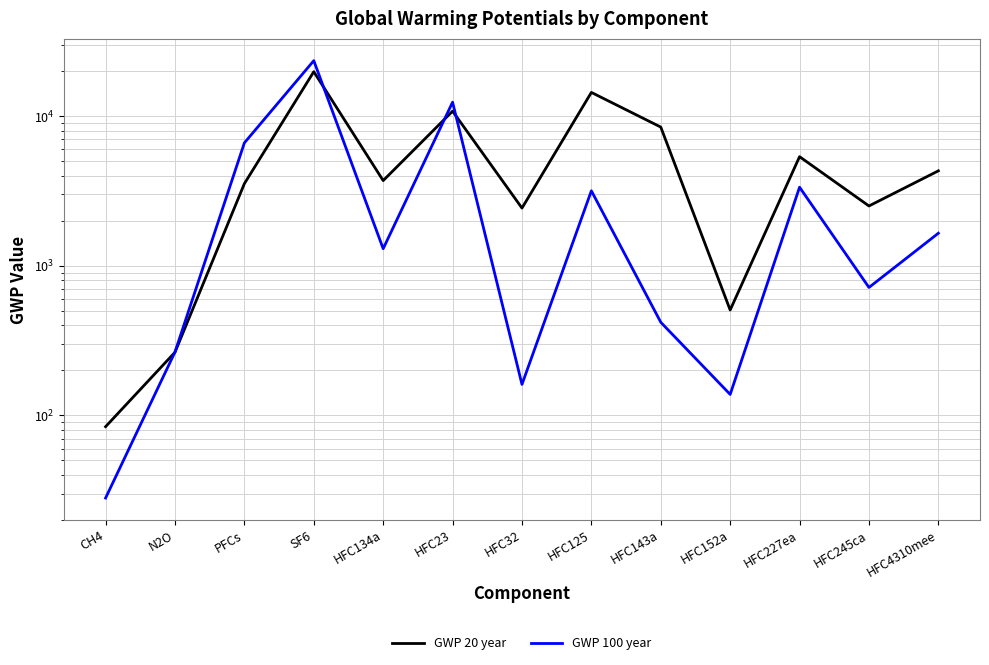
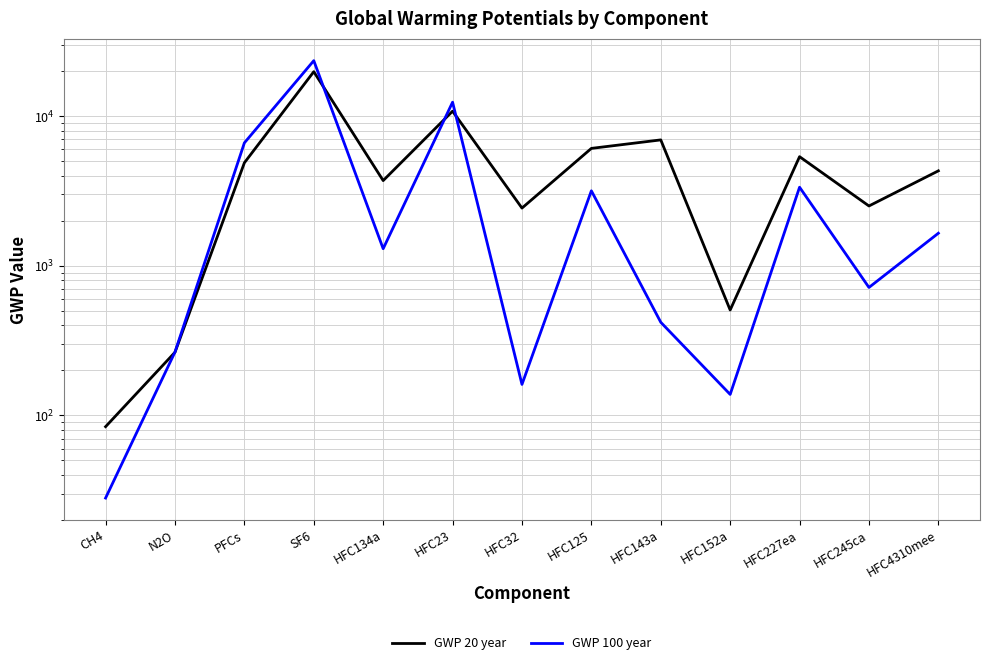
GWP 20 year, PFCs: 3500 -> 4900
GWP 20 year, HFC125: 14000 -> 6100
GWP 20 year, HFC143a: 8000 -> 7000
